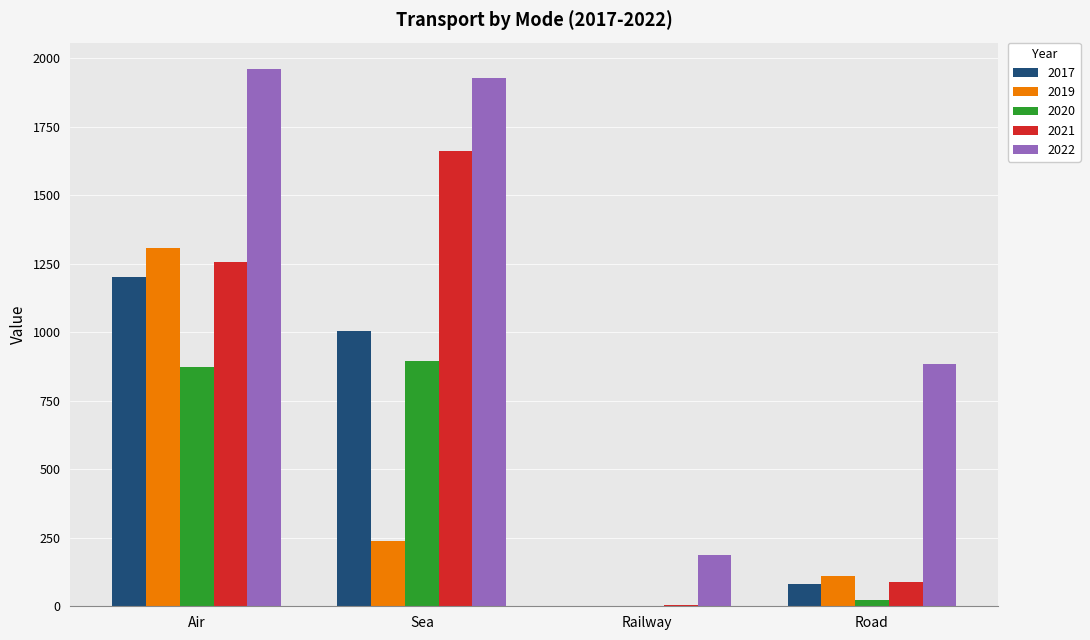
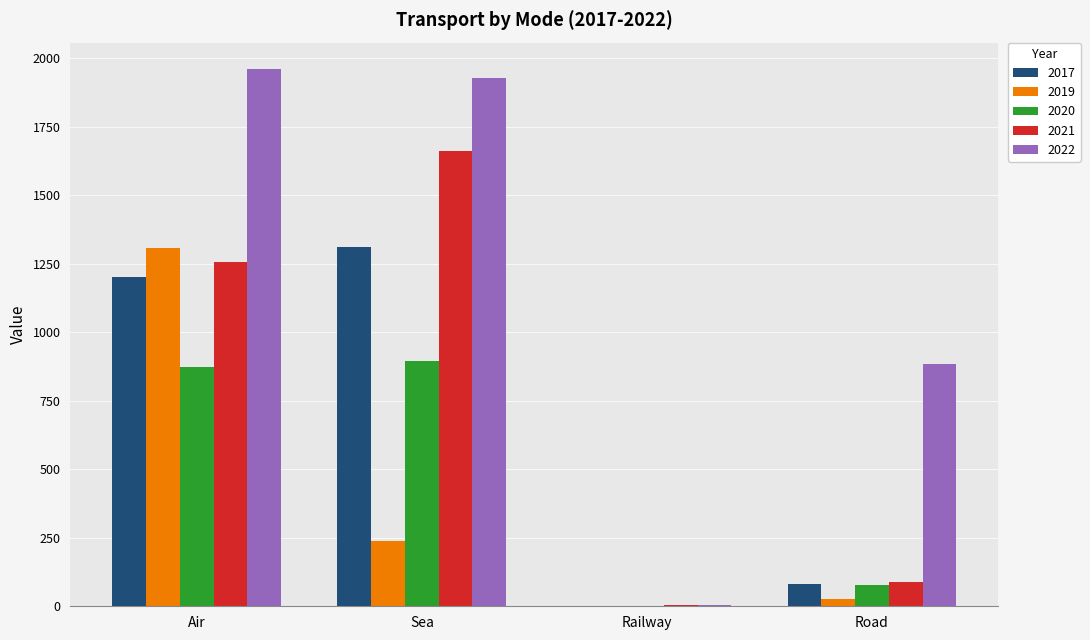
2017, Sea: 1000 -> 1310
2022, Railway: 190 -> 0
2019, Road: 110 -> 30
2020, Road: 20 -> 80
